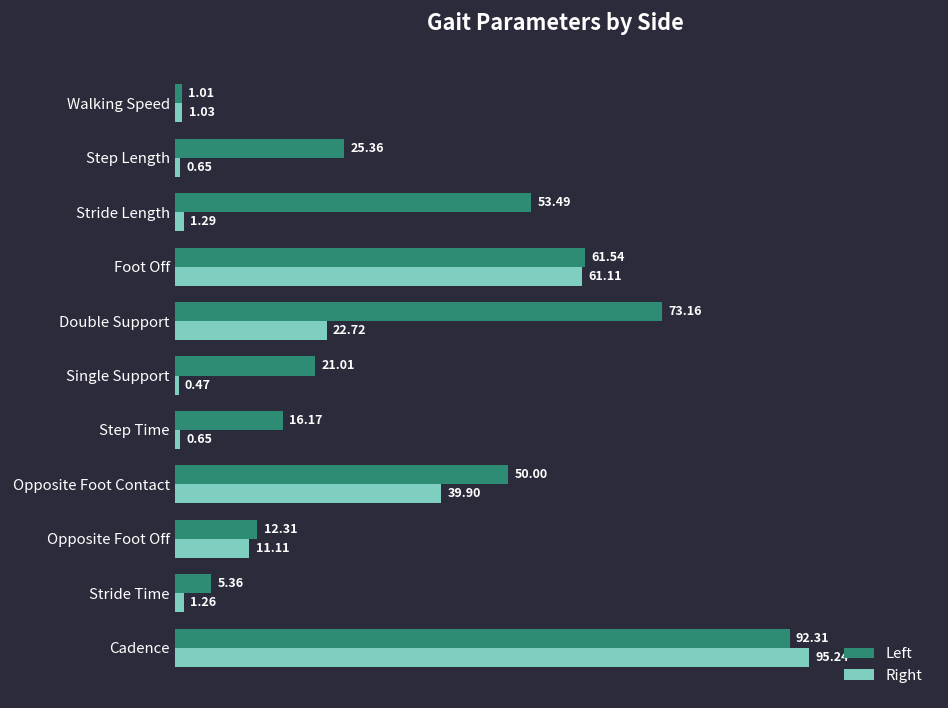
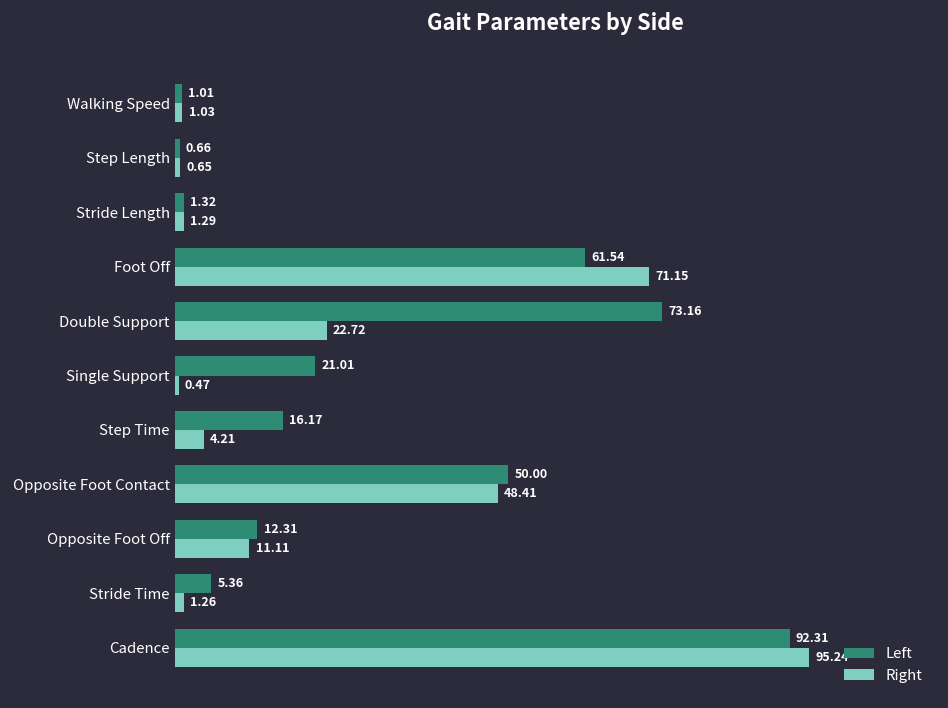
Left, Step Length: 25.36 -> 0.66
Left, Stride Length: 53.49 -> 1.32
Right, Foot Off: 61.11 -> 71.15
Right, Step Time: 0.65 -> 4.21
Right, Opposite Foot Contact: 39.90 -> 48.41
